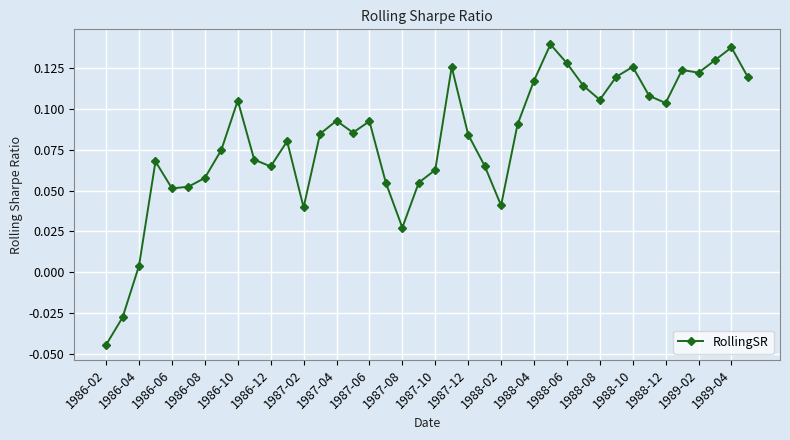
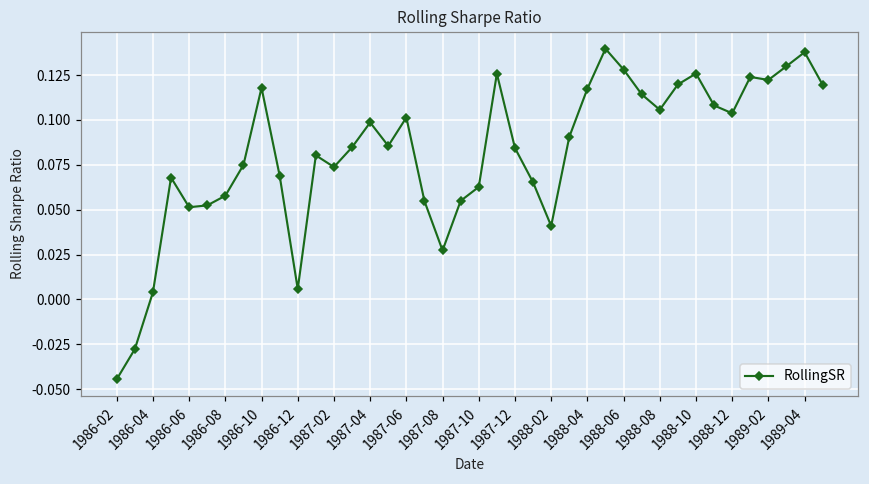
1986-10: 0.105 -> 0.118
1986-12: 0.065 -> 0.006
1987-02: 0.040 -> 0.074
1987-04: 0.093 -> 0.099
1987-06: 0.093 -> 0.101
